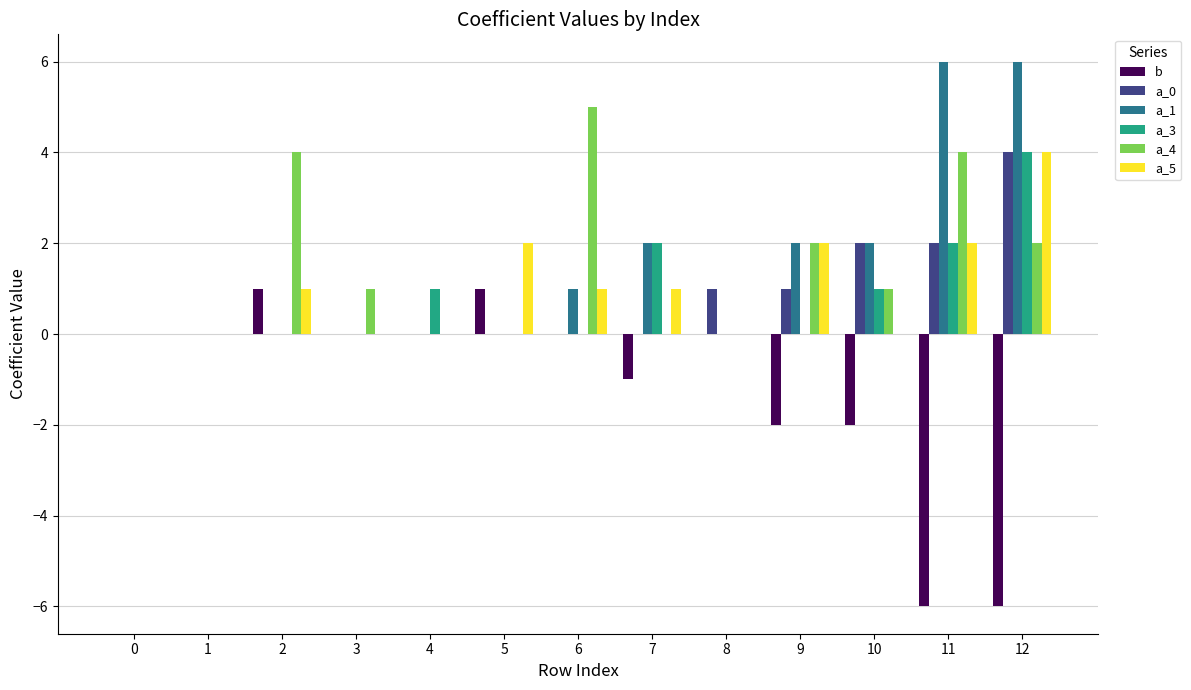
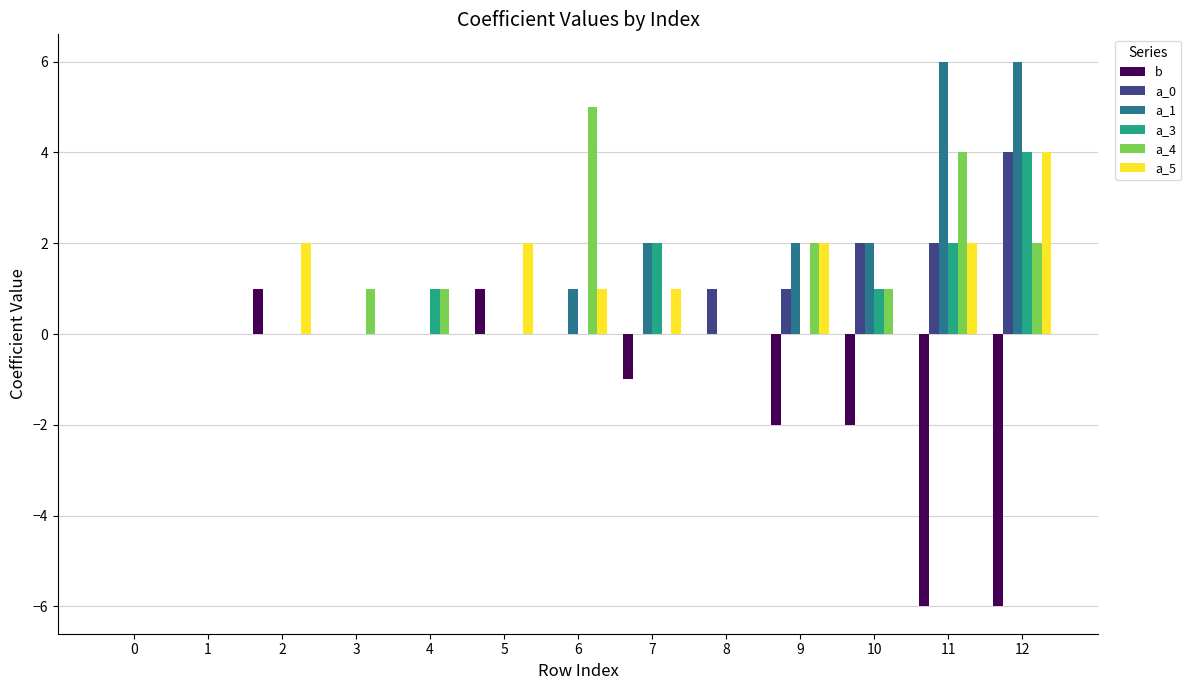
a_4, 2: 4 -> 0
a_5, 2: 1 -> 2
a_4, 4: 0 -> 1
